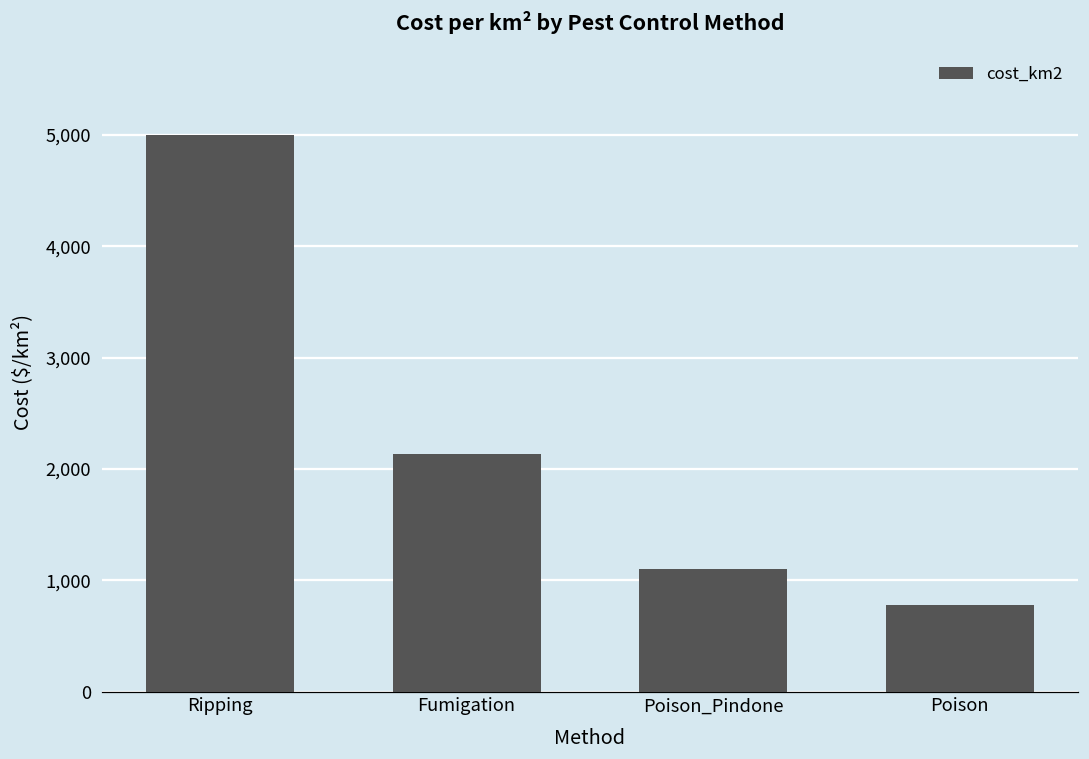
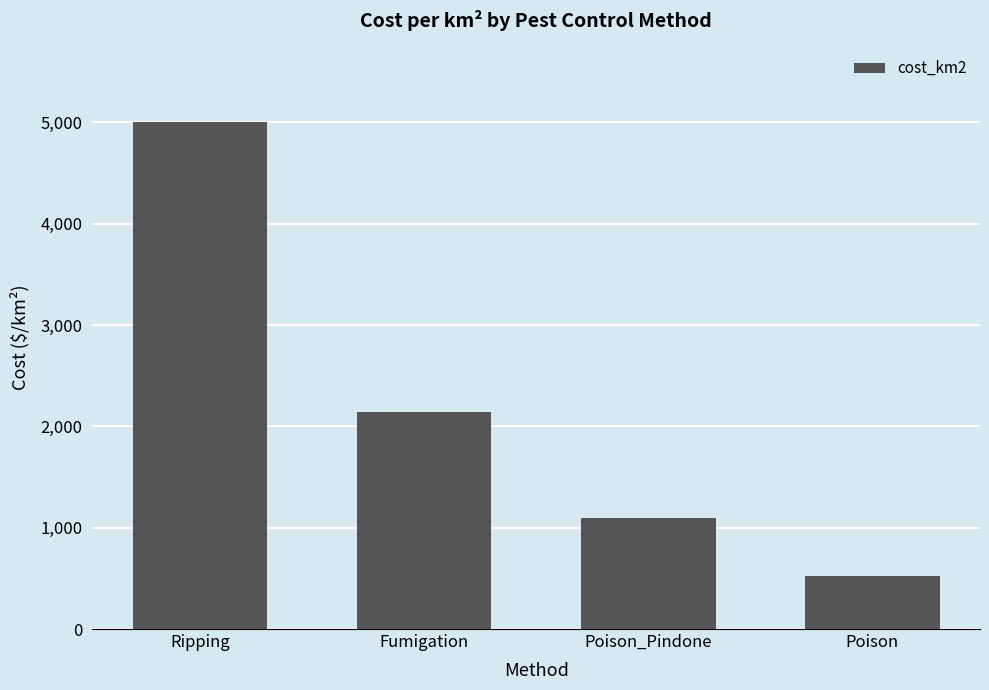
Poison: 780 -> 520
